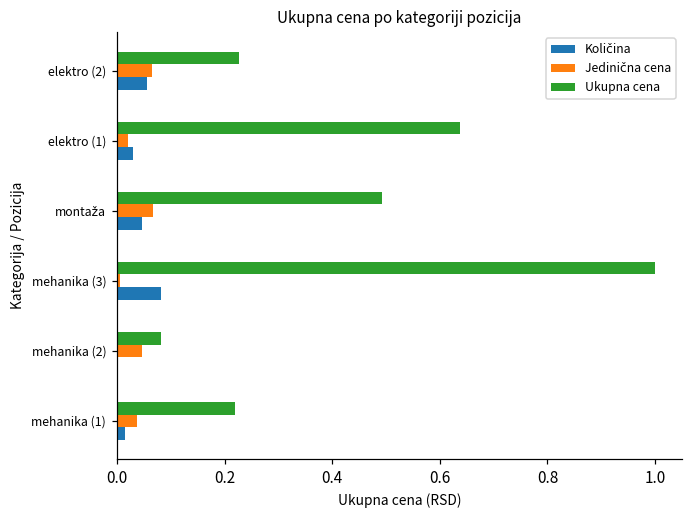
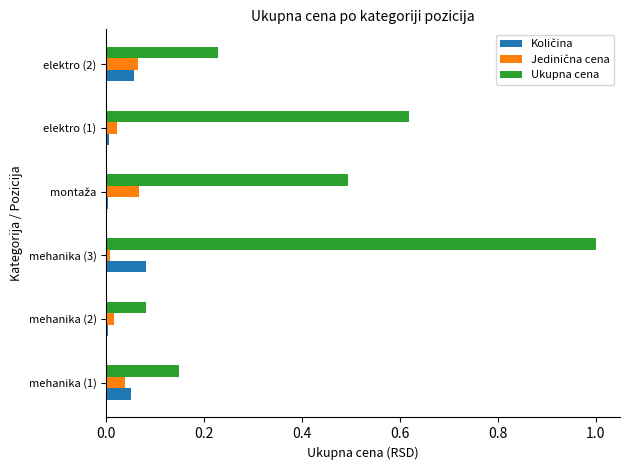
Ukupna cena, elektro (1): 0.64 -> 0.62
Količina, elektro (1): 0.03 -> 0.01
Količina, montaža: 0.05 -> 0.00
Jedinična cena, mehanika (2): 0.05 -> 0.02
Ukupna cena, mehanika (1): 0.22 -> 0.15
Količina, mehanika (1): 0.01 -> 0.05
